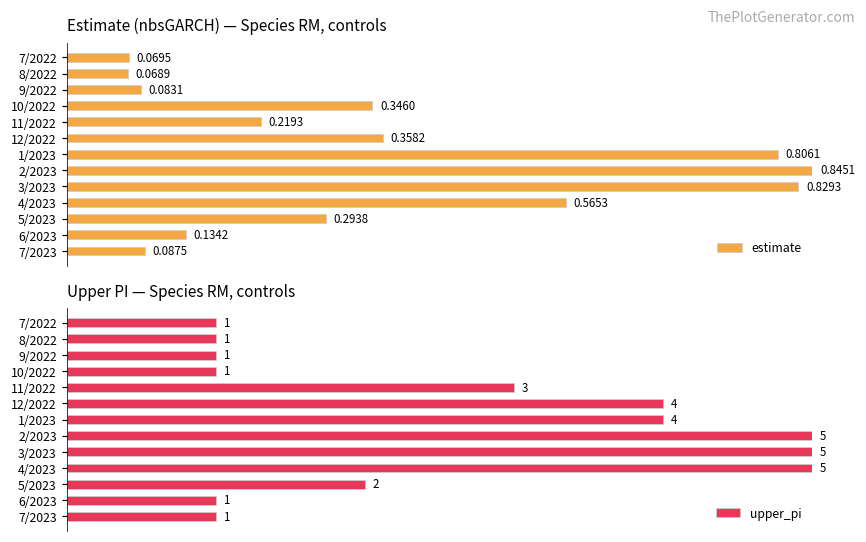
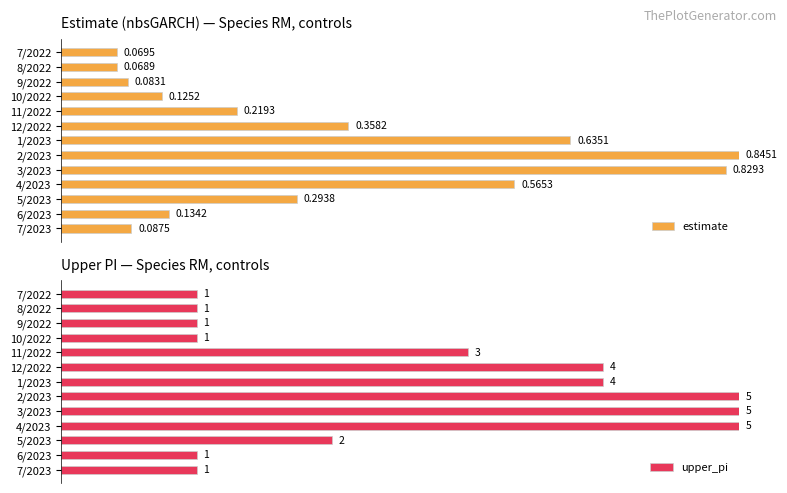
Estimate (nbsGARCH) — Species RM, controls, 10/2022: 0.3460 -> 0.1252
Estimate (nbsGARCH) — Species RM, controls, 1/2023: 0.8061 -> 0.6351
